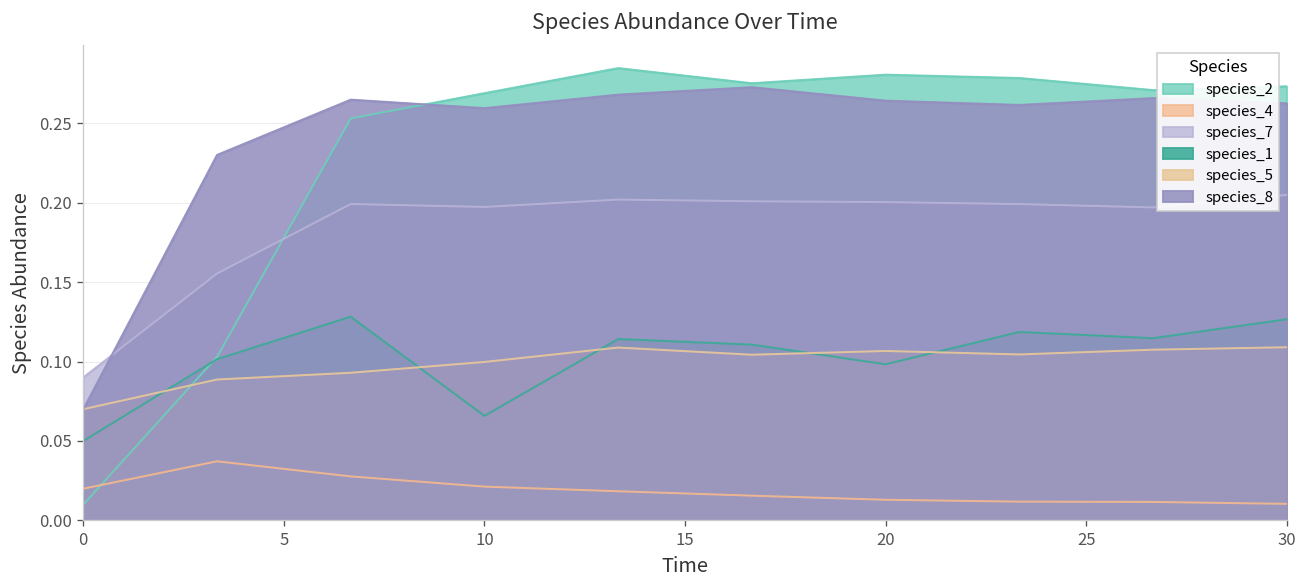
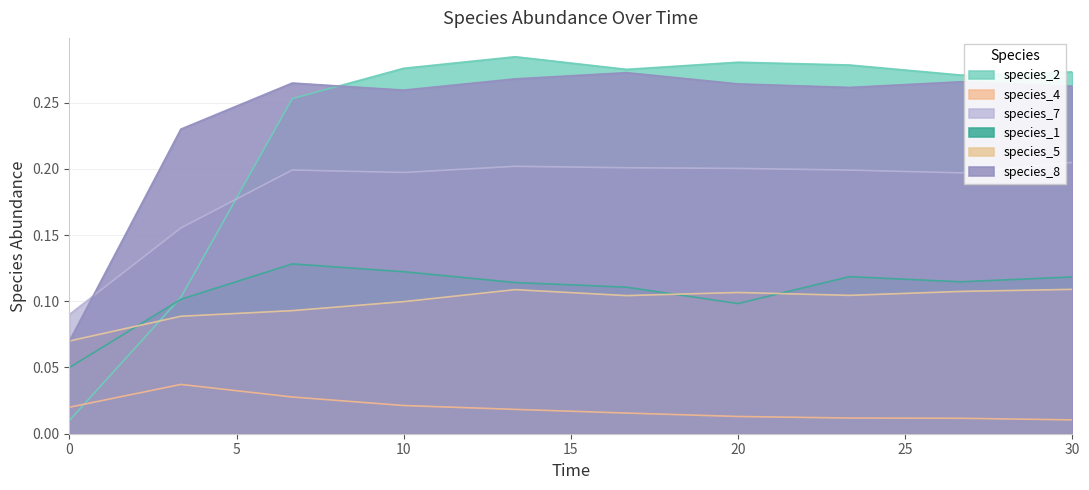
species_2, 10: 0.269 -> 0.276
species_1, 10: 0.066 -> 0.122
species_1, 30: 0.127 -> 0.118
